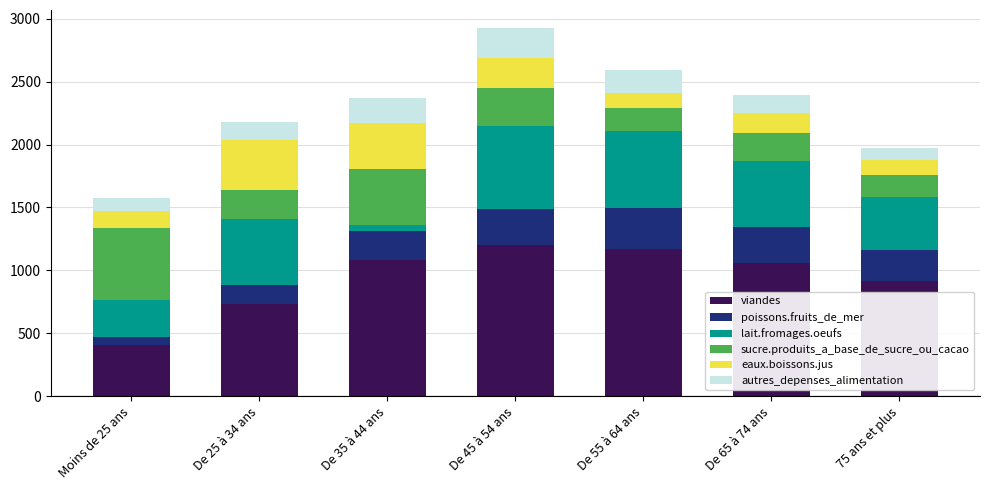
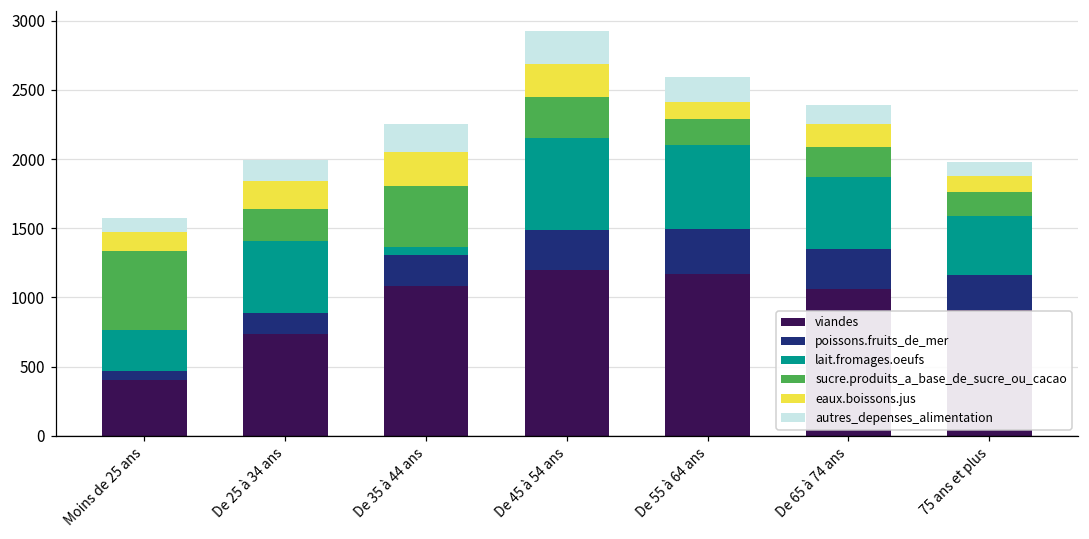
eaux.boissons.jus, De 25 à 34 ans: 390 -> 200
eaux.boissons.jus, De 35 à 44 ans: 360 -> 250
